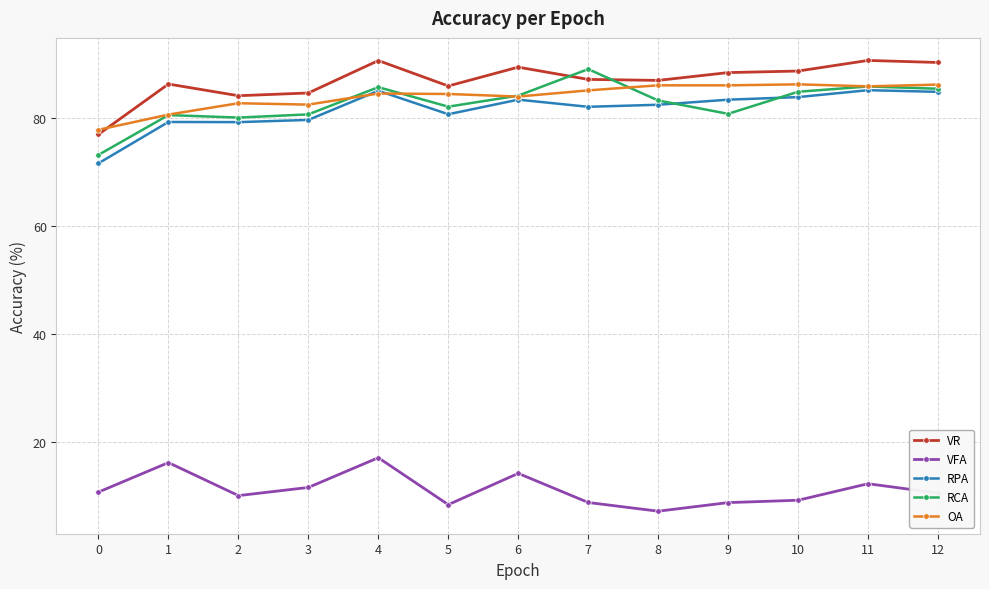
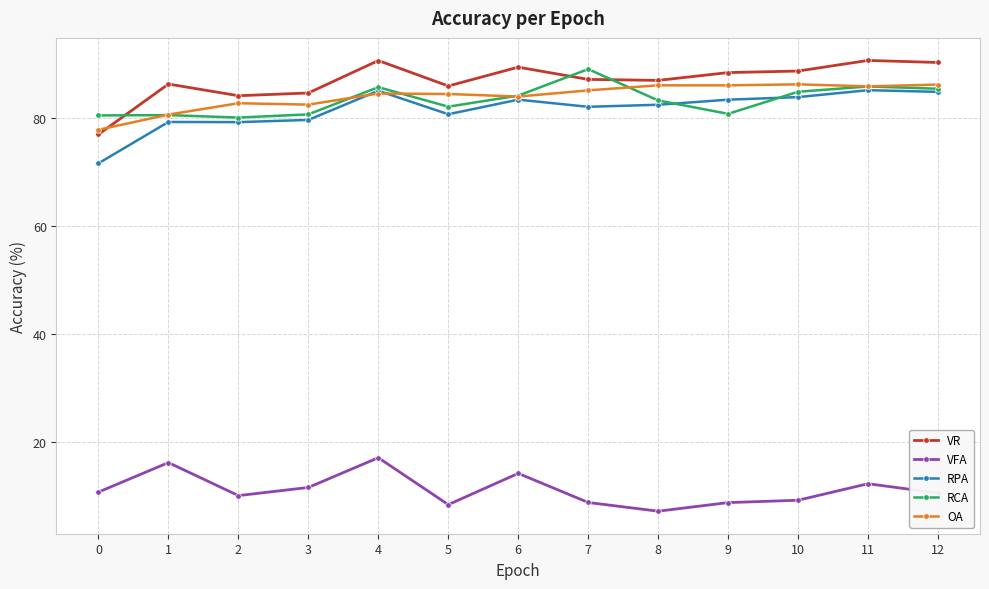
RCA, 0: 73 -> 80
